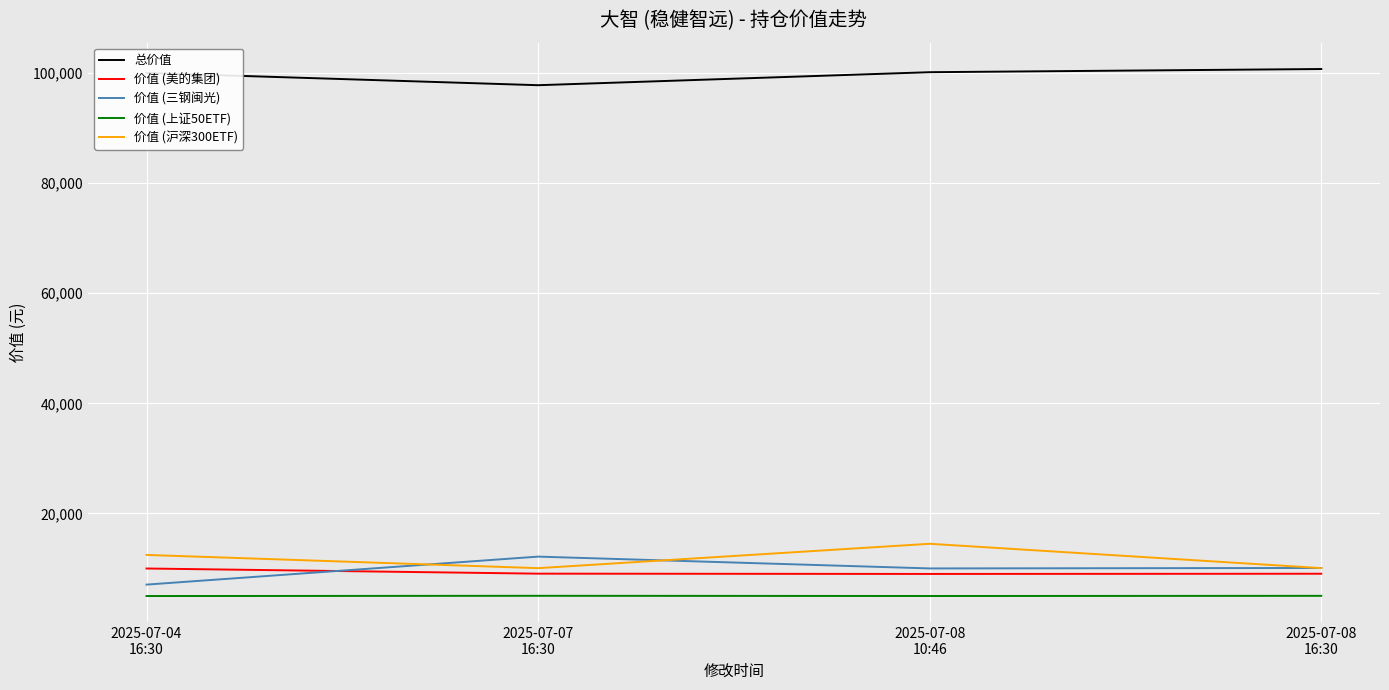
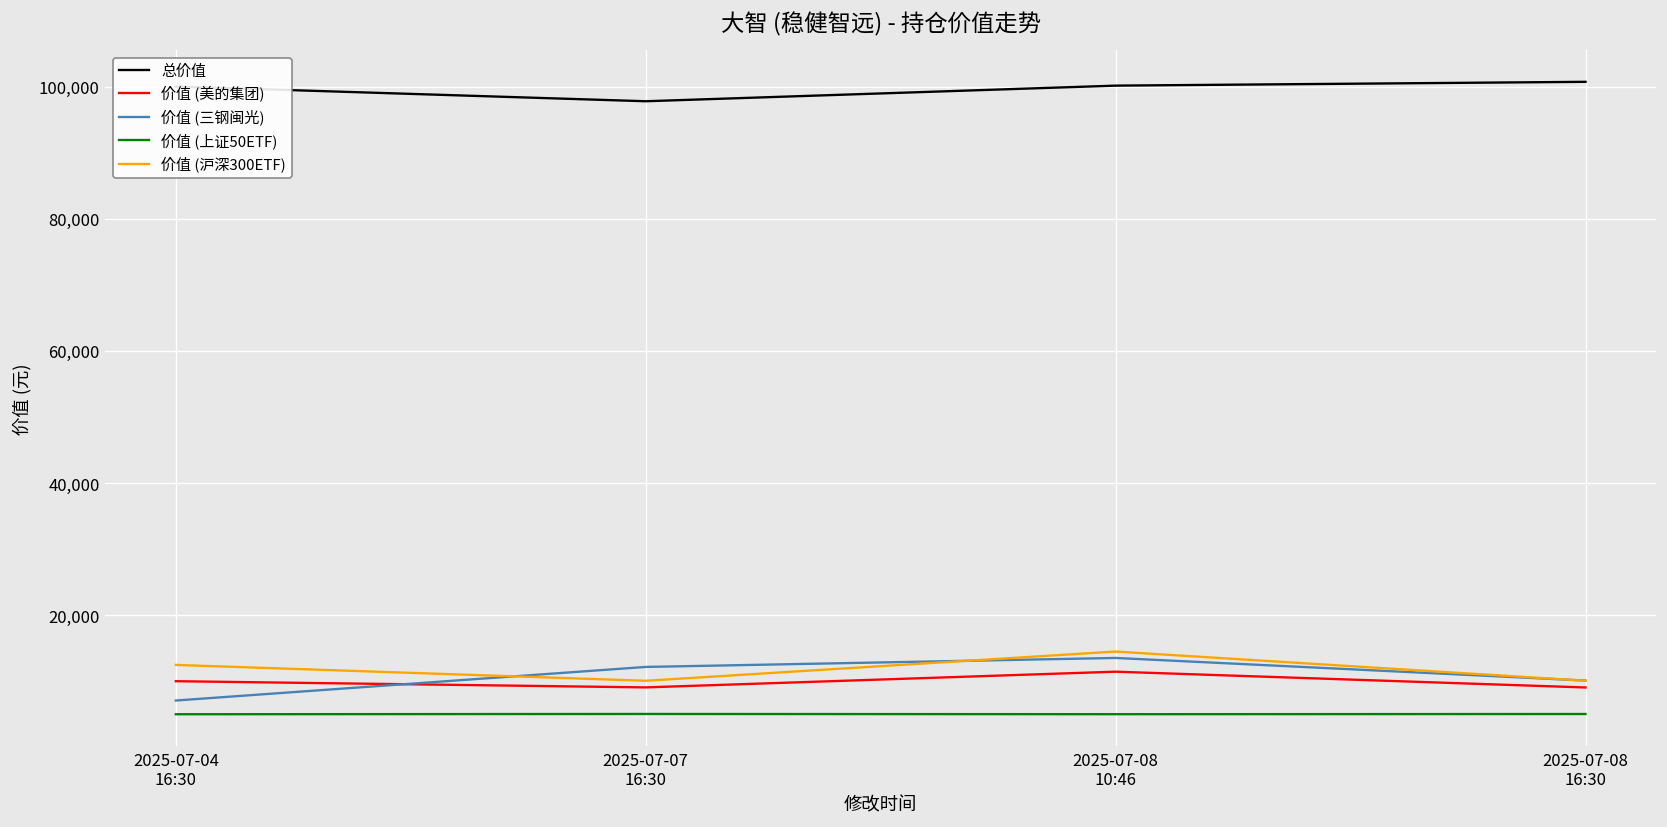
价值 (美的集团), 2025-07-08 10:46: 9,000 -> 11,000
价值 (三钢闽光), 2025-07-08 10:46: 10,000 -> 14,000
